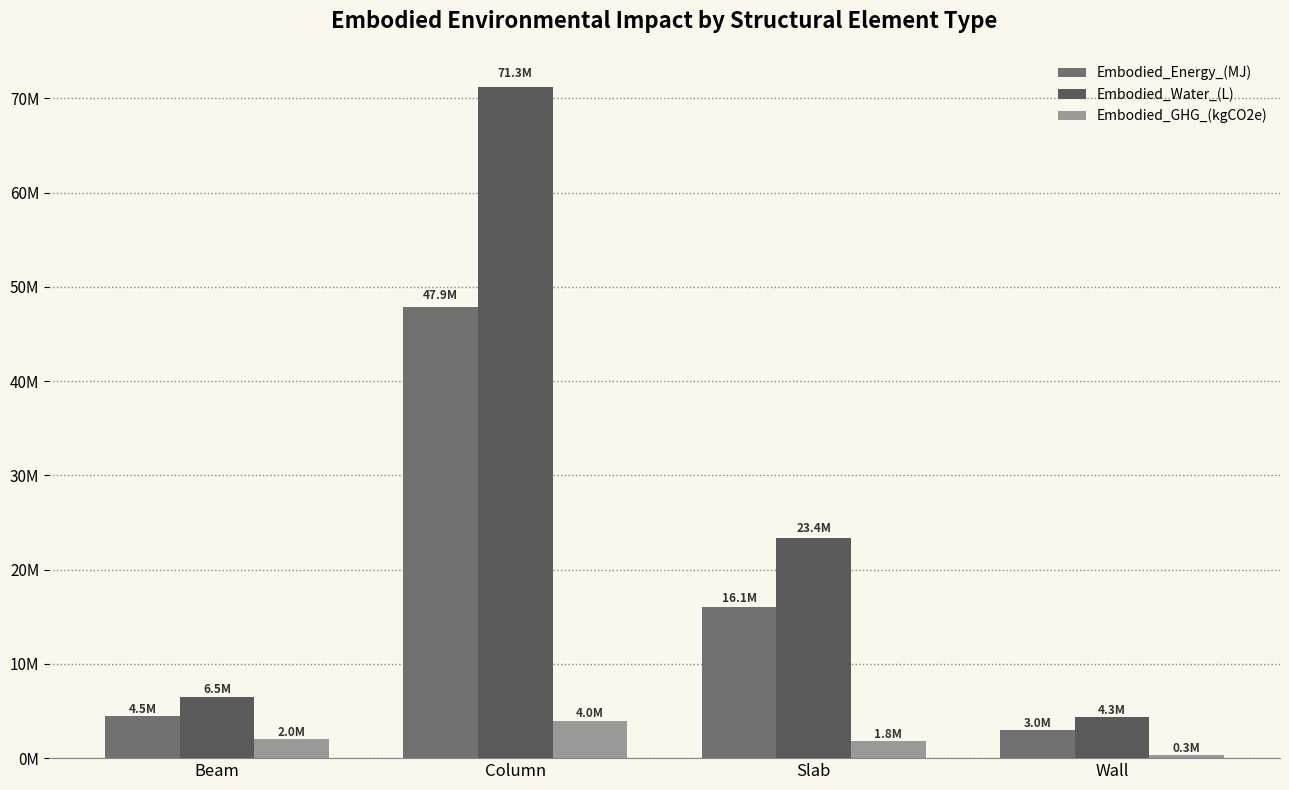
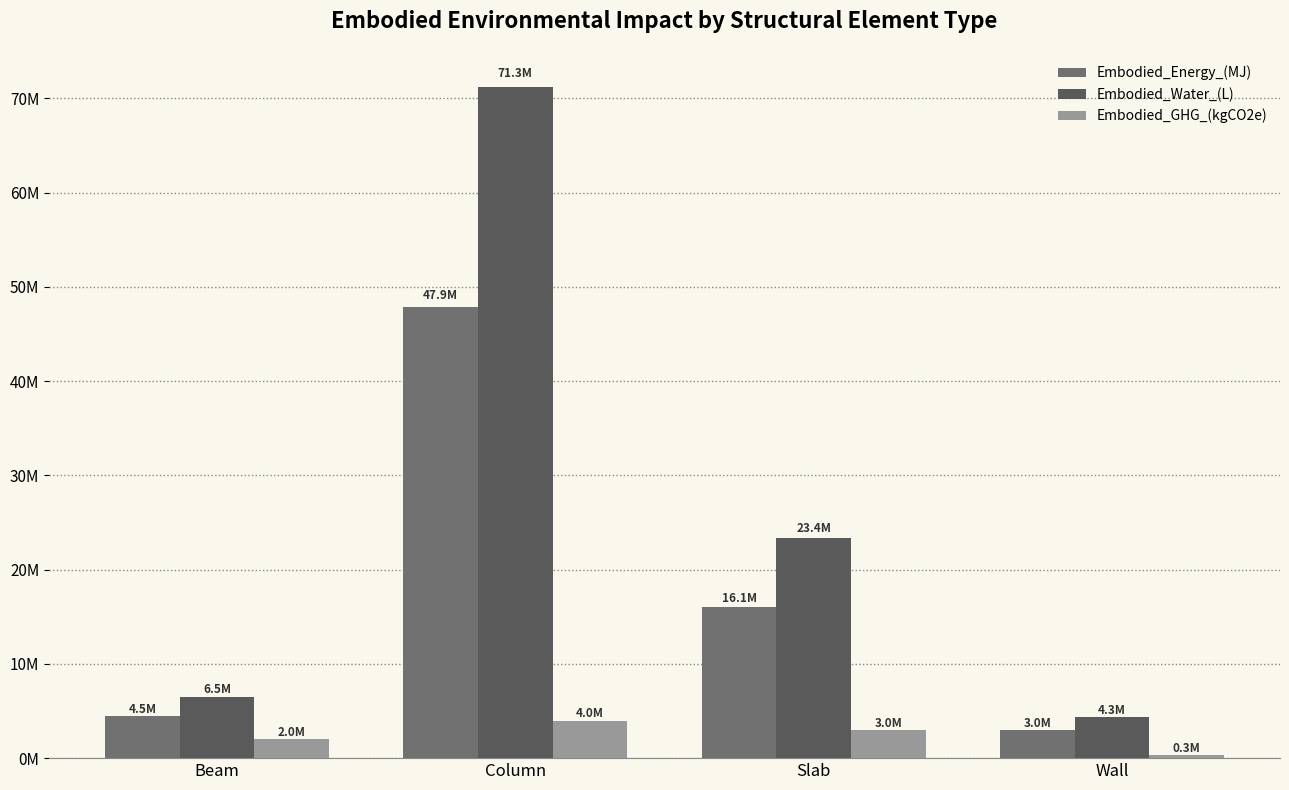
Embodied_GHG_(kgCO2e), Slab: 1.8M -> 3.0M
